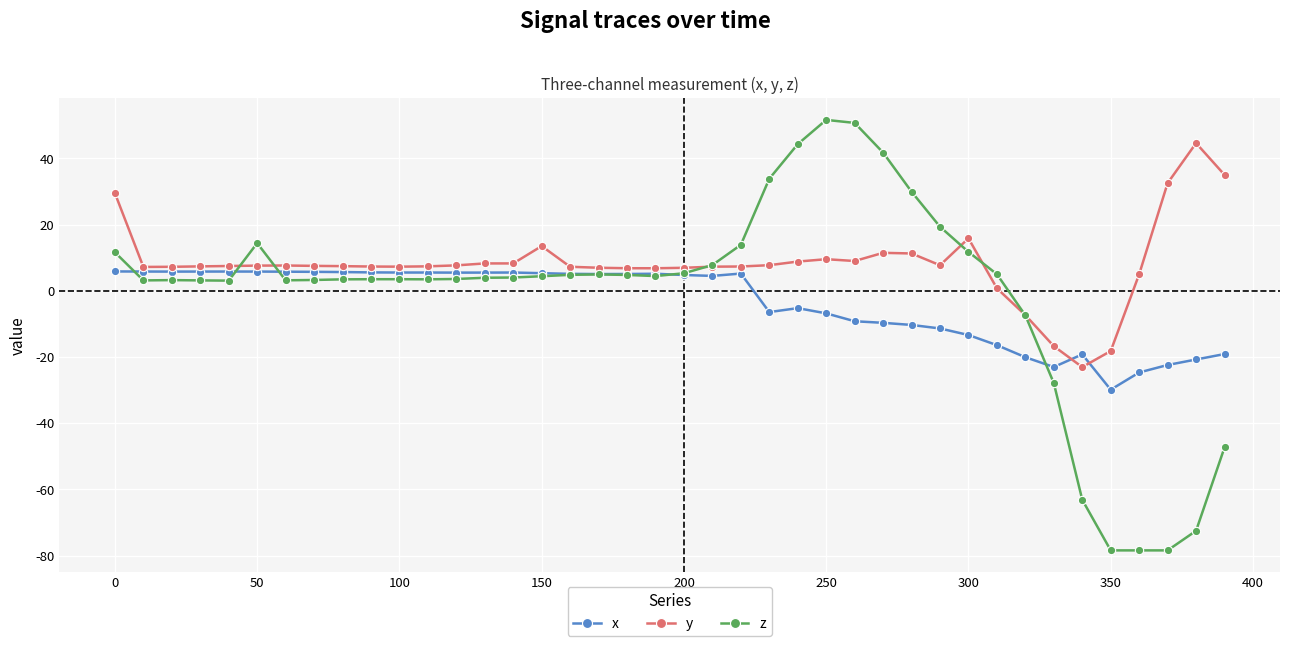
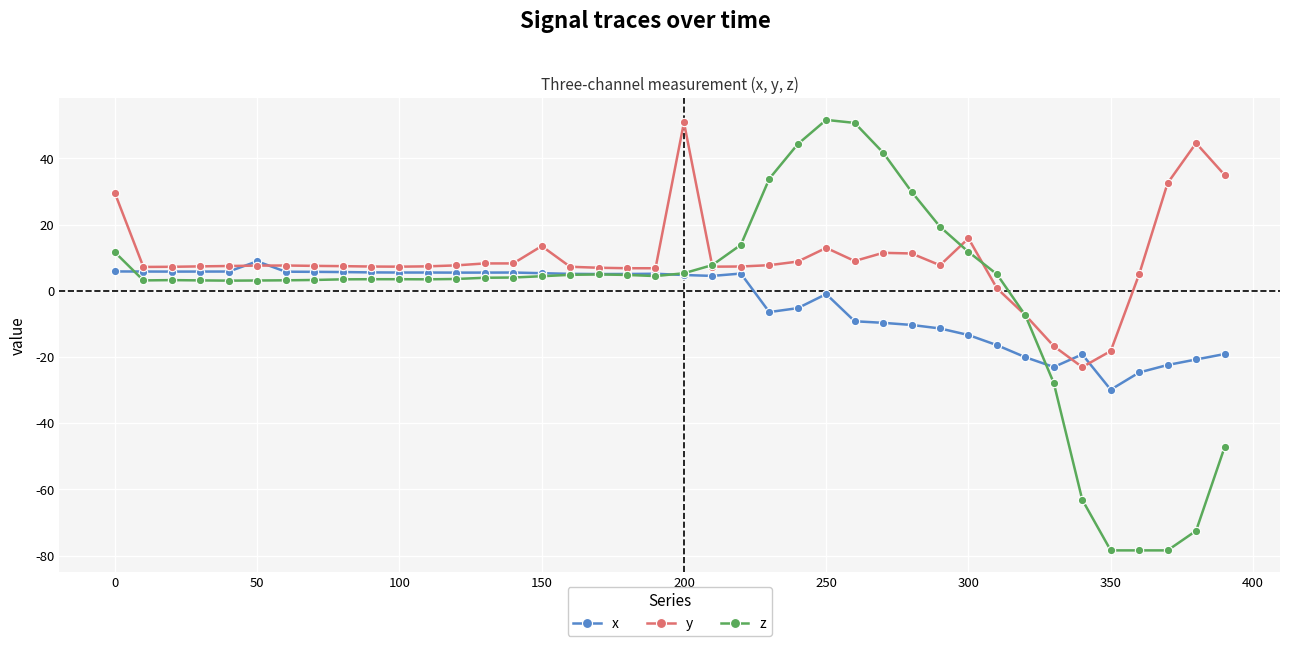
x, 50: 6 -> 9
z, 50: 14 -> 3
y, 200: 7 -> 51
x, 250: -7 -> -1
y, 250: 10 -> 13
